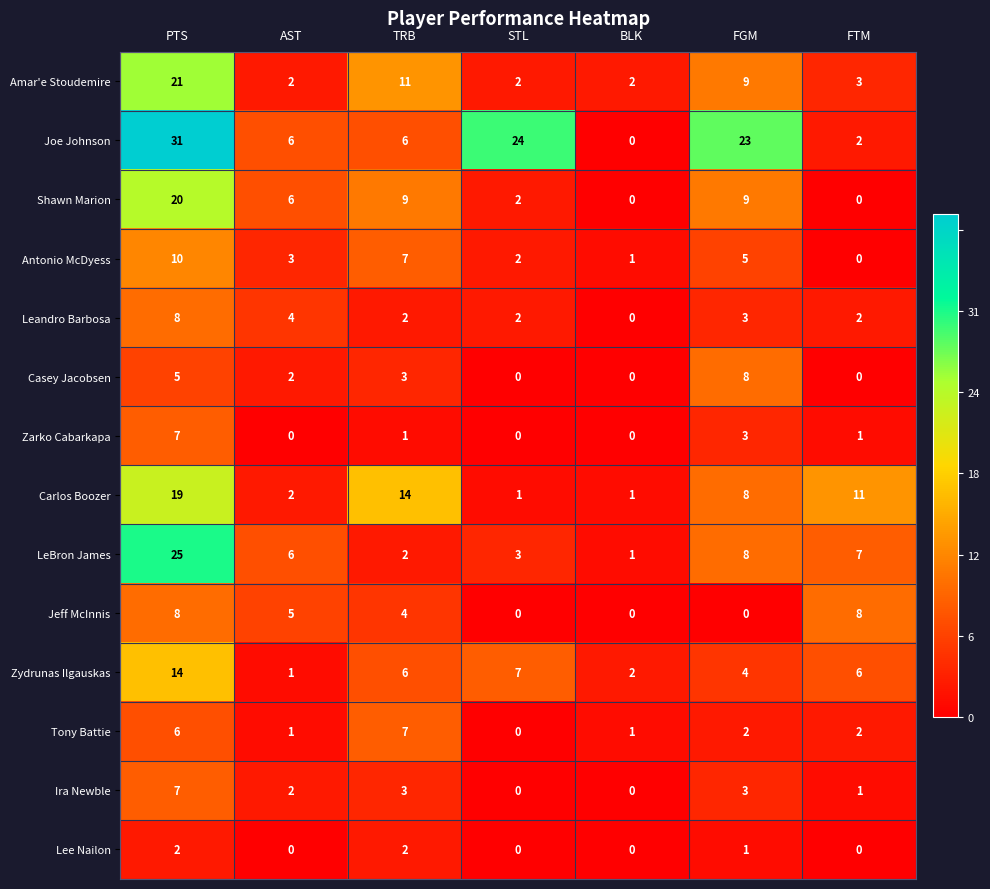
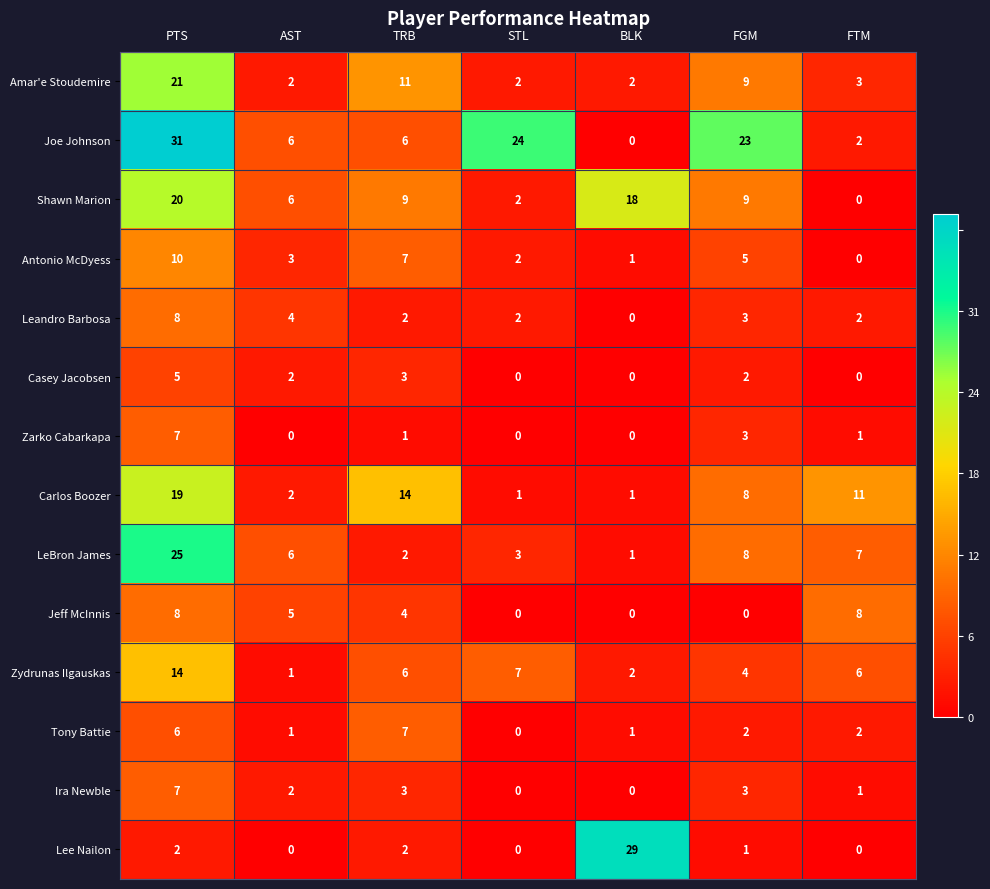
Shawn Marion, BLK: 0 -> 18
Casey Jacobsen, FGM: 8 -> 2
Lee Nailon, BLK: 0 -> 29
